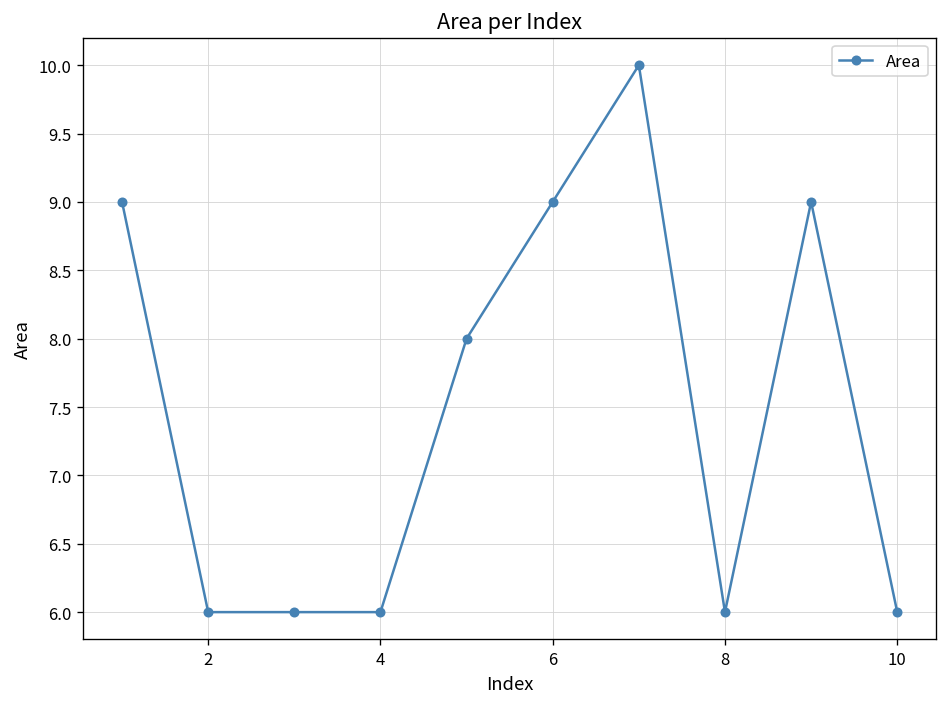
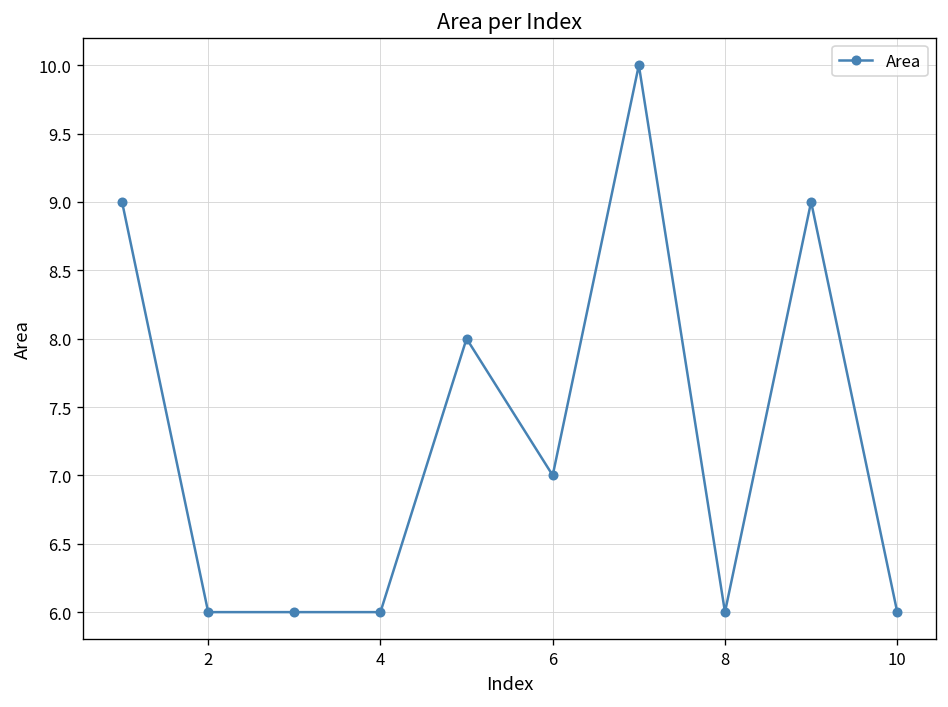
6: 9 -> 7
